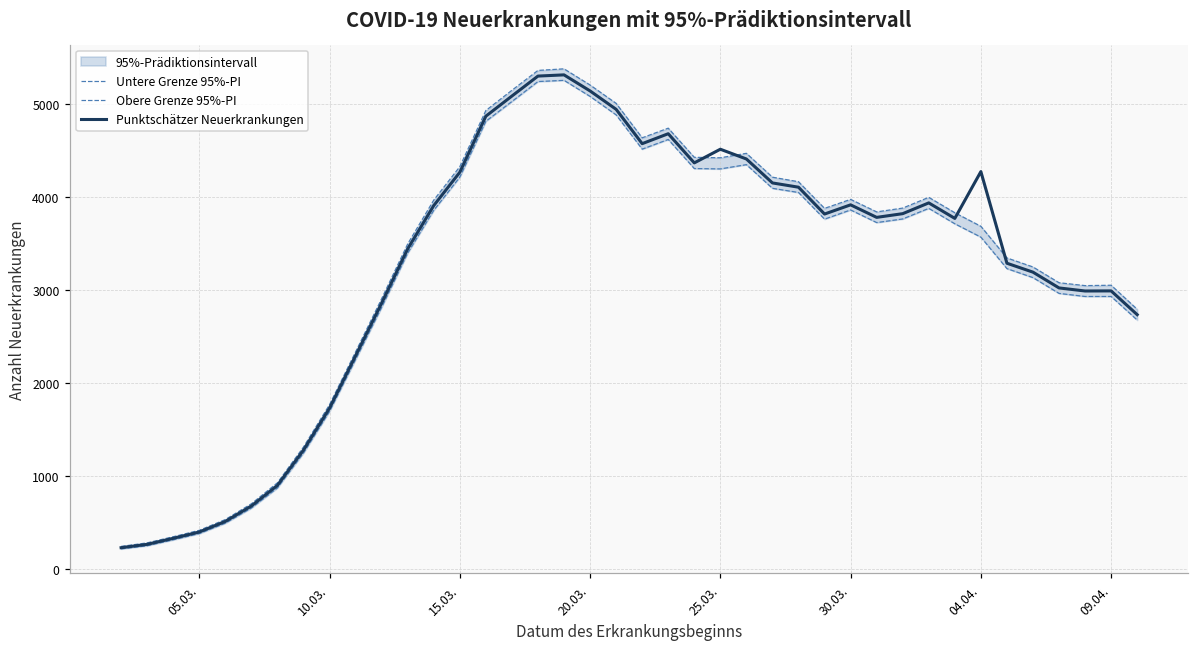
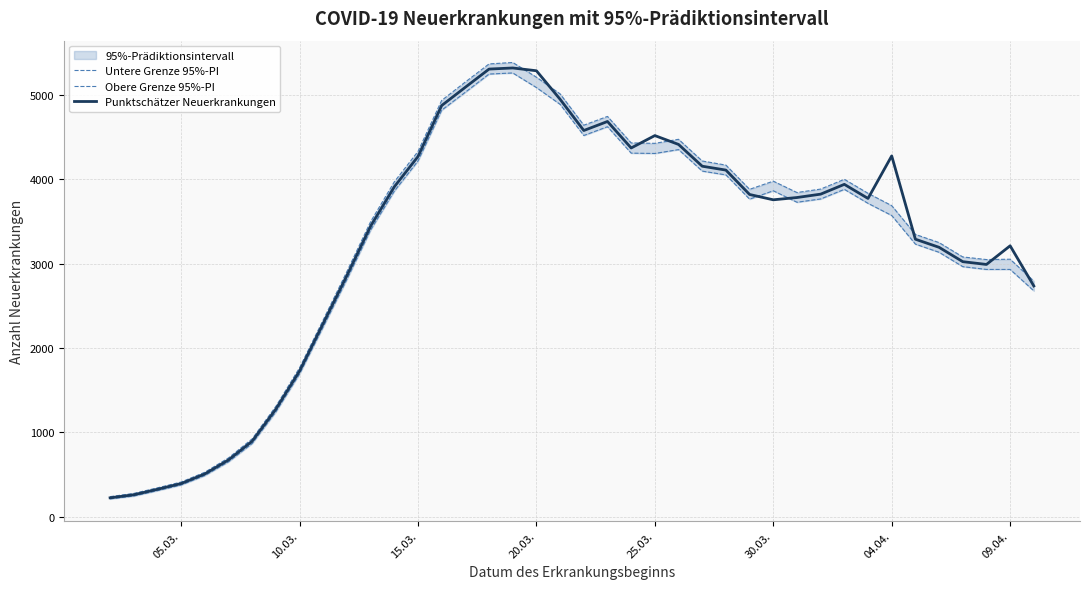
Punktschätzer Neuerkrankungen, 20.03.: 5100 -> 5300
Punktschätzer Neuerkrankungen, 30.03.: 3900 -> 3800
Punktschätzer Neuerkrankungen, 09.04.: 3000 -> 3200
